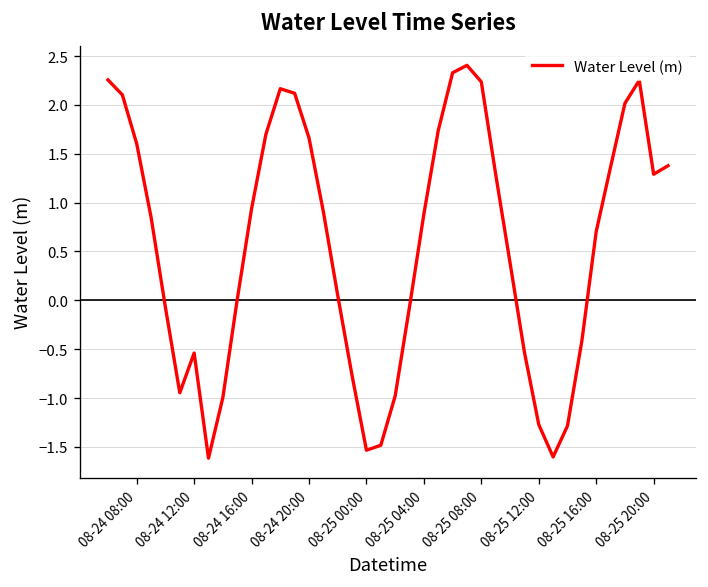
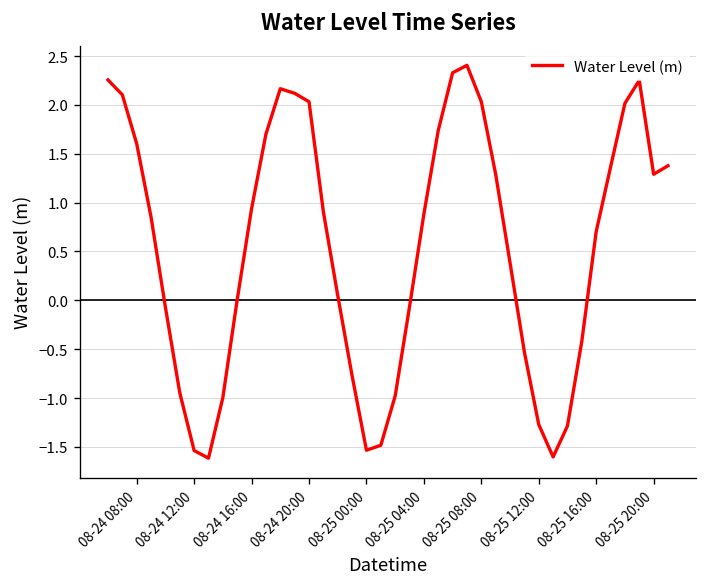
08-24 12:00: -0.5 -> -1.5
08-24 20:00: 1.7 -> 2.0
08-25 08:00: 2.2 -> 2.0
